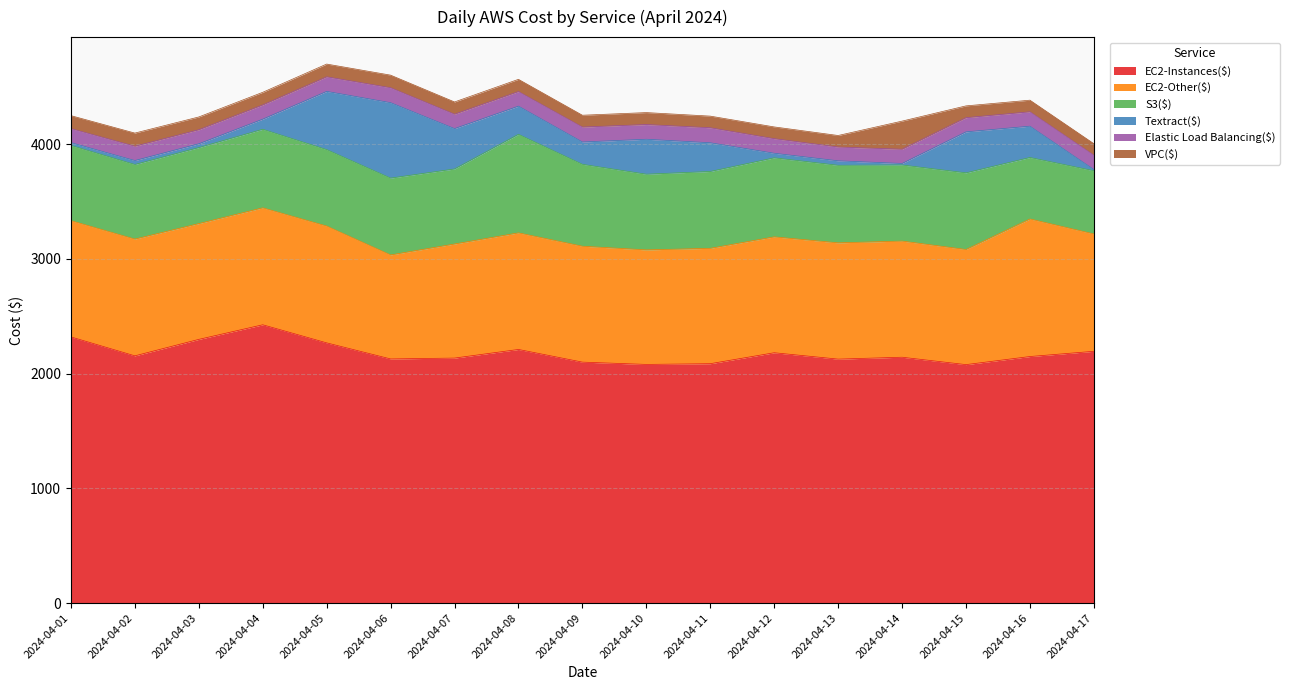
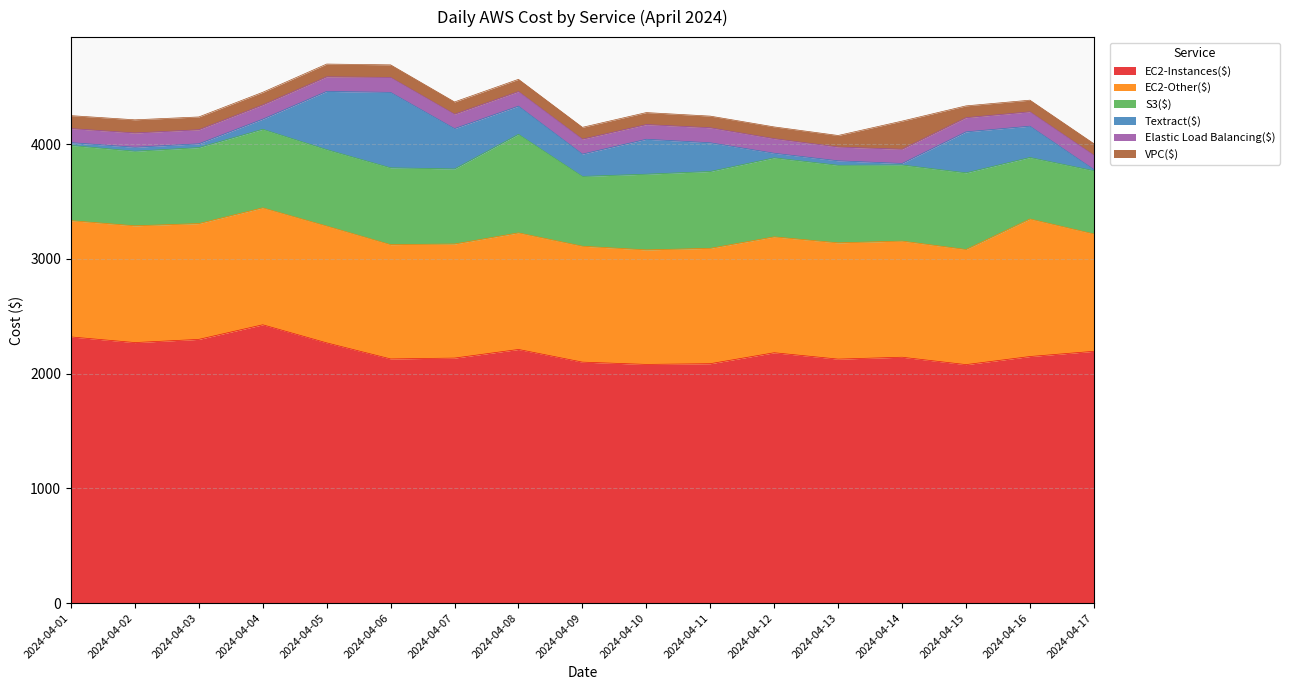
EC2-Instances($), 2024-04-02: 2160 -> 2270
EC2-Other($), 2024-04-06: 910 -> 1000
S3($), 2024-04-09: 710 -> 610
